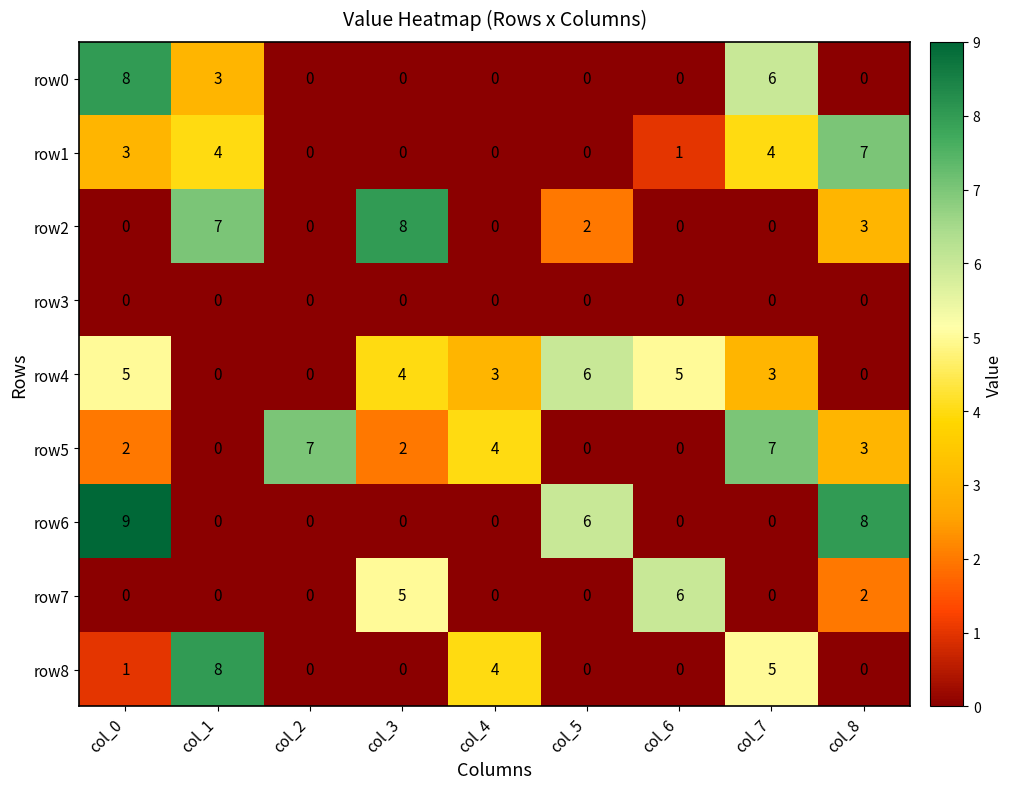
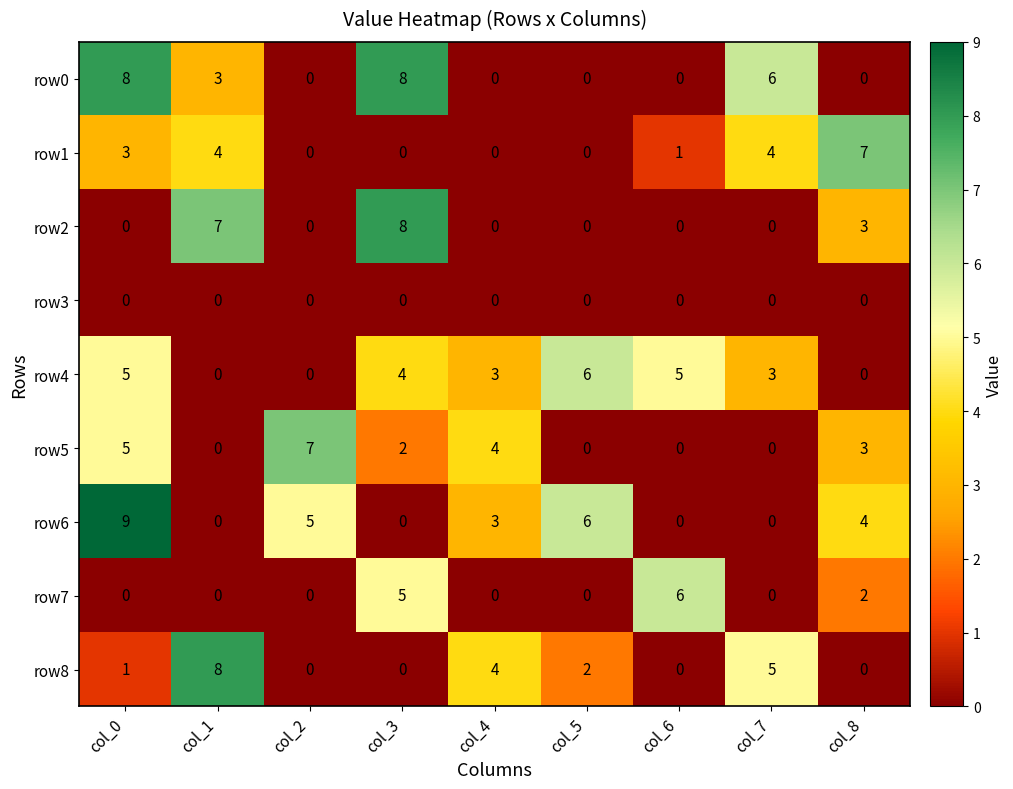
row0, col_3: 0 -> 8
row2, col_5: 2 -> 0
row5, col_0: 2 -> 5
row5, col_7: 7 -> 0
row6, col_2: 0 -> 5
row6, col_4: 0 -> 3
row6, col_8: 8 -> 4
row8, col_5: 0 -> 2
